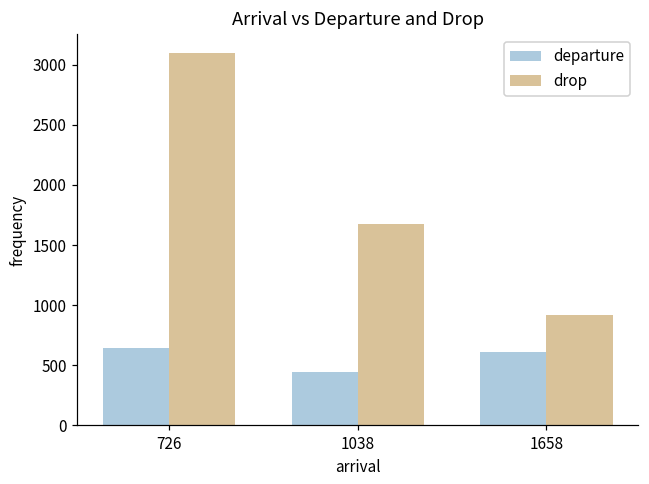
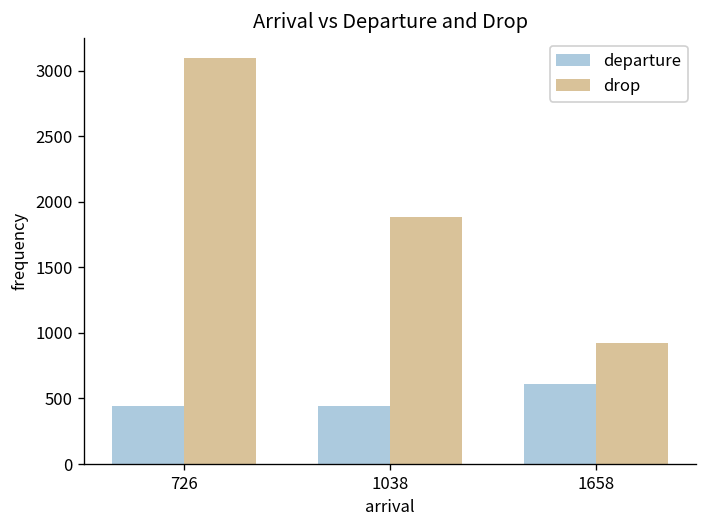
departure, 726: 640 -> 440
drop, 1038: 1670 -> 1890
